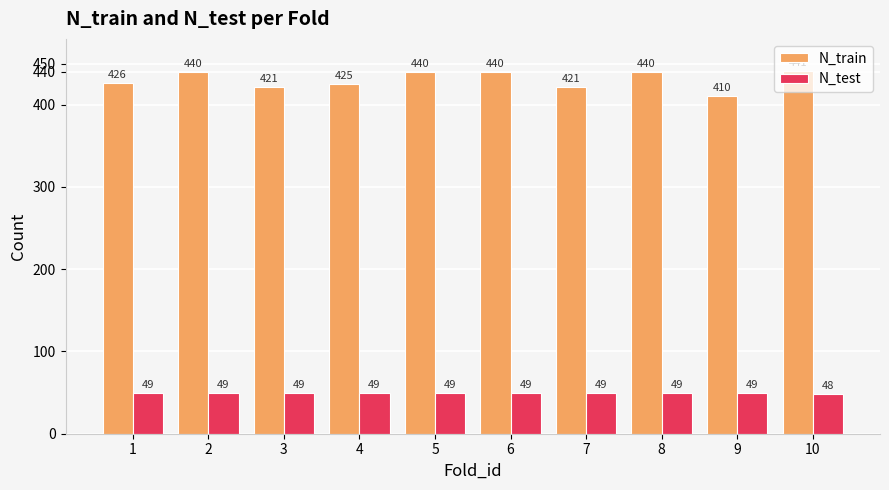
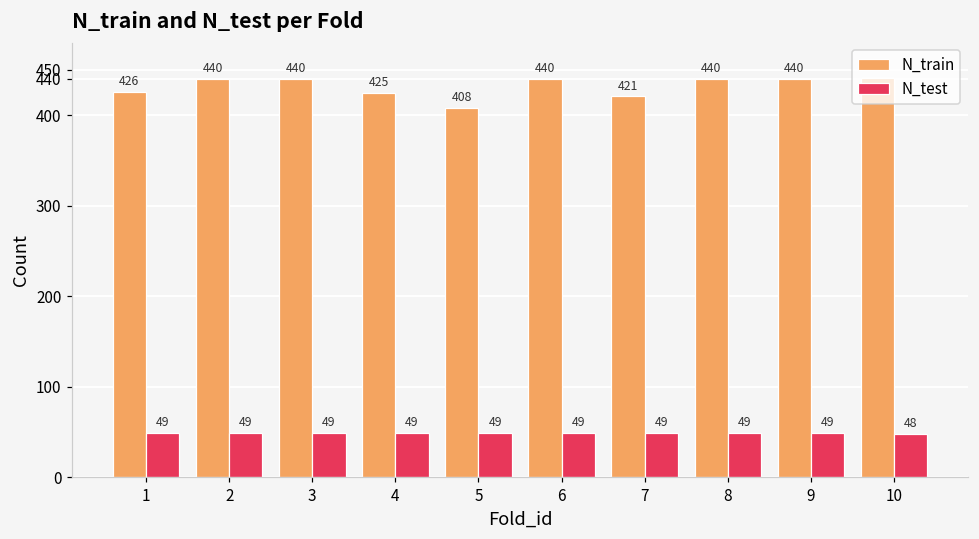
N_train, 3: 421 -> 440
N_train, 5: 440 -> 408
N_train, 9: 410 -> 440
